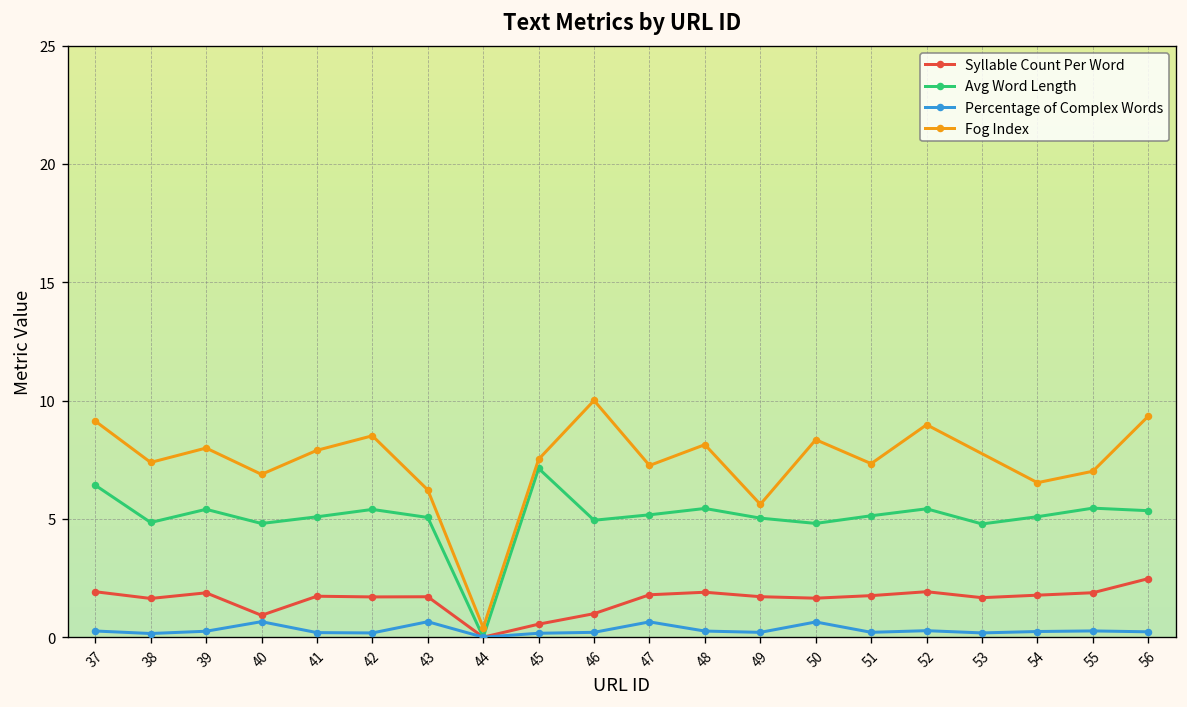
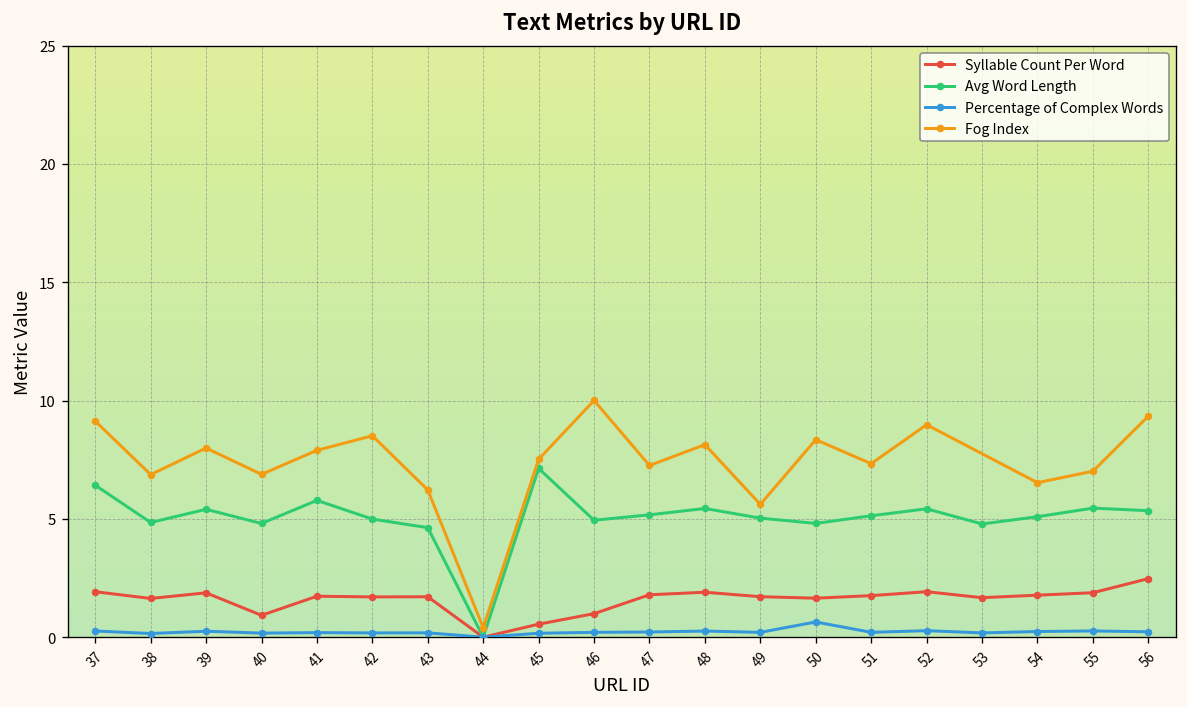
Fog Index, 38: 7.4 -> 6.9
Percentage of Complex Words, 40: 0.7 -> 0.2
Avg Word Length, 41: 5.1 -> 5.8
Avg Word Length, 42: 5.4 -> 5.0
Avg Word Length, 43: 5.1 -> 4.6
Percentage of Complex Words, 43: 0.7 -> 0.2
Percentage of Complex Words, 47: 0.6 -> 0.2
